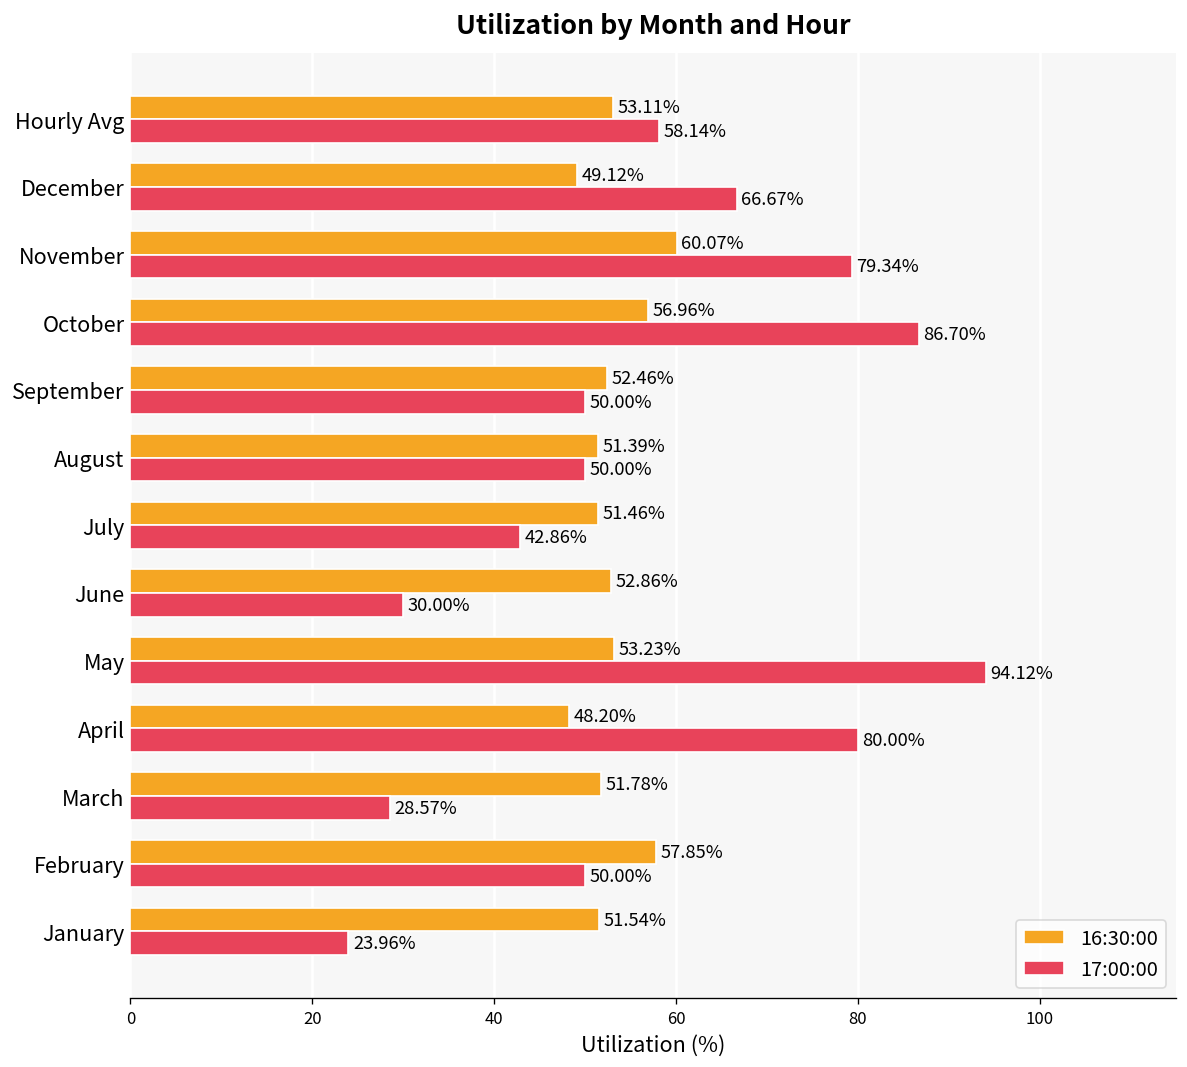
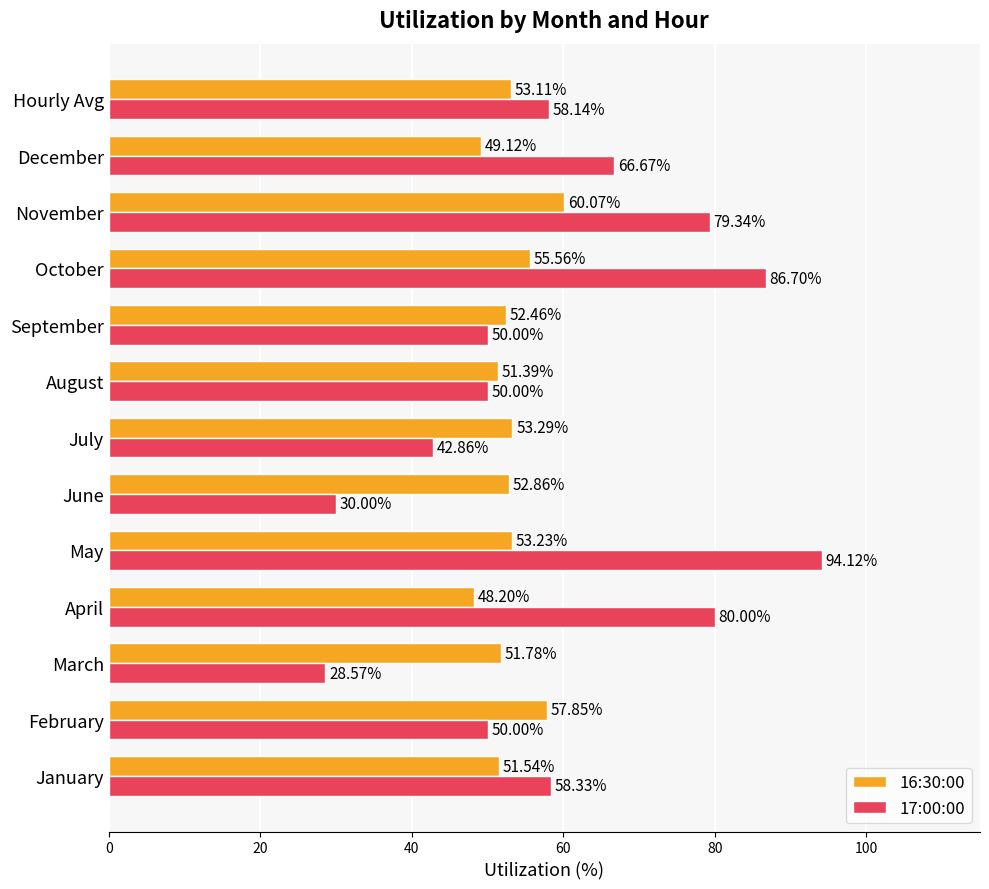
16:30:00, October: 56.96% -> 55.56%
16:30:00, July: 51.46% -> 53.29%
17:00:00, January: 23.96% -> 58.33%
